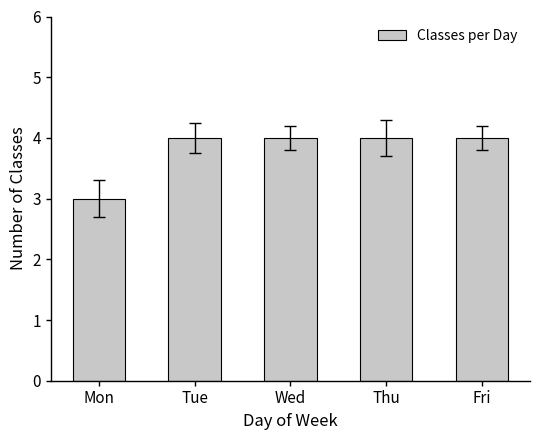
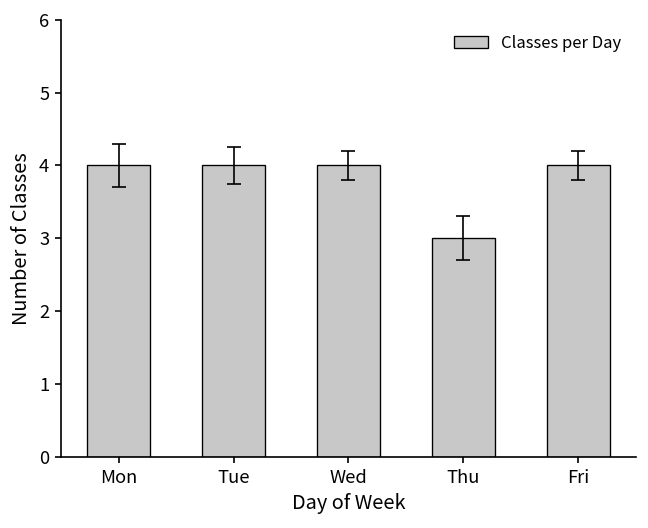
Classes per Day, Mon: 3 -> 4
Classes per Day, Thu: 4 -> 3
